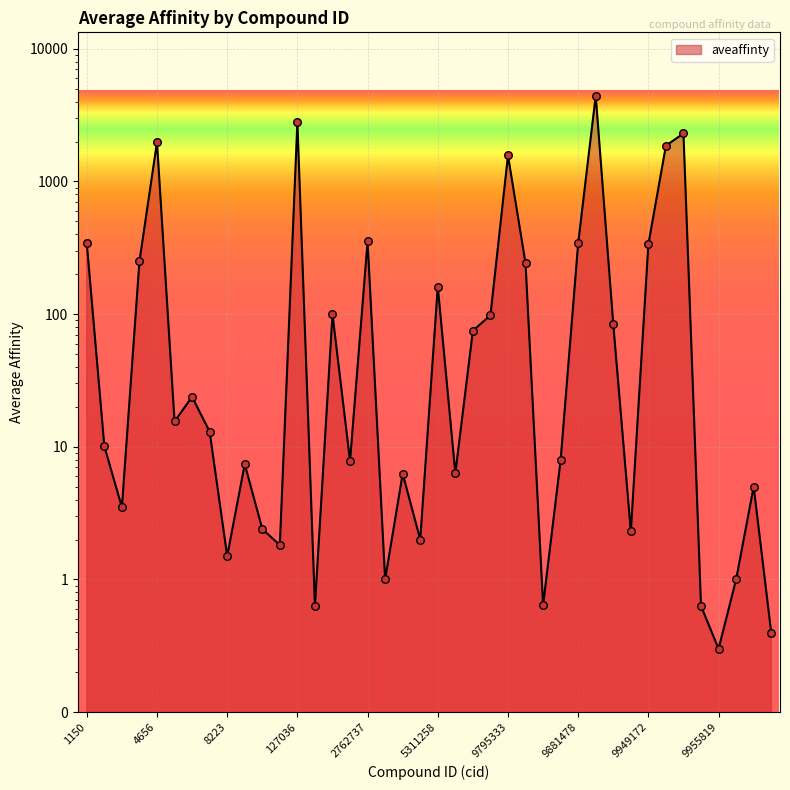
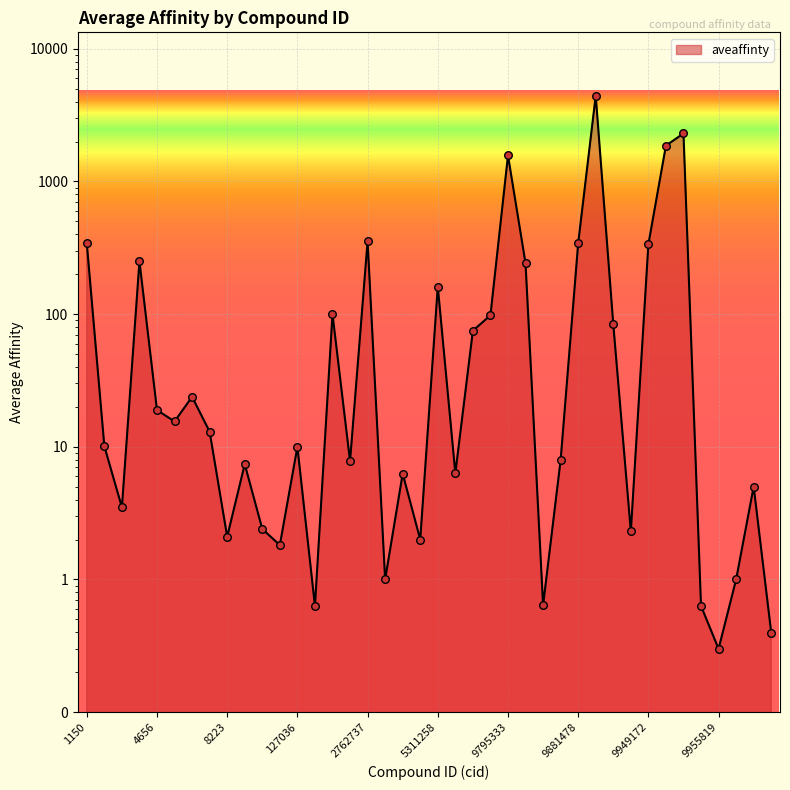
4656: 2000 -> 19
8223: 1.5 -> 2.1
127036: 2800 -> 10
